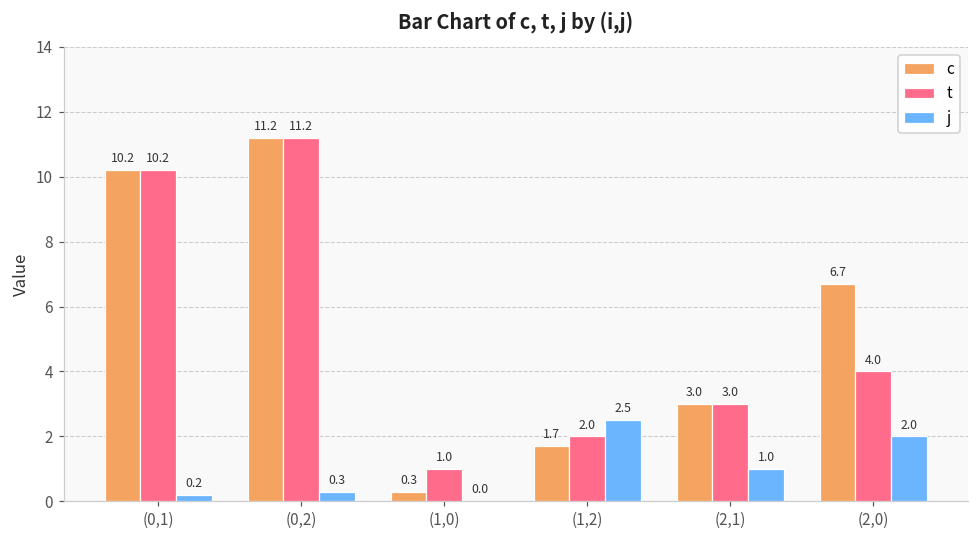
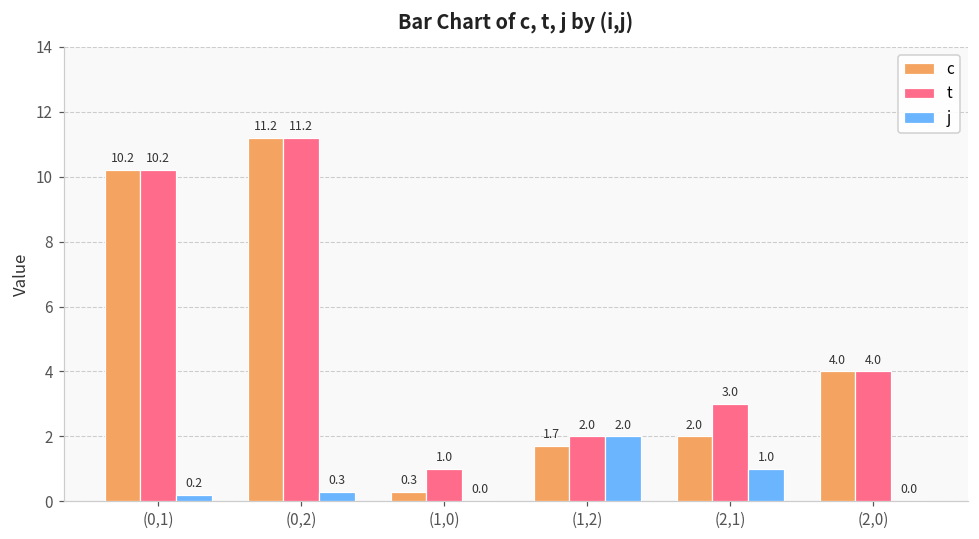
j, (1,2): 2.5 -> 2.0
c, (2,1): 3.0 -> 2.0
c, (2,0): 6.7 -> 4.0
j, (2,0): 2.0 -> 0.0
